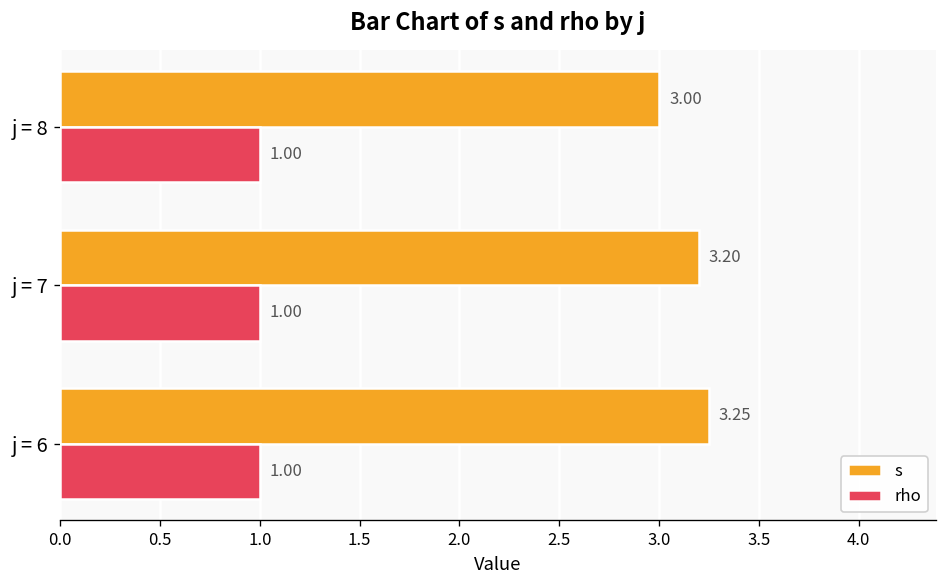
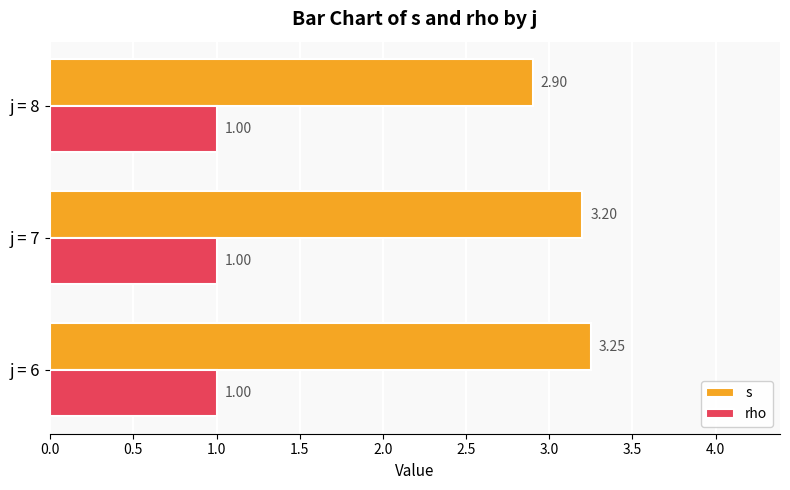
s, j = 8: 3.00 -> 2.90
